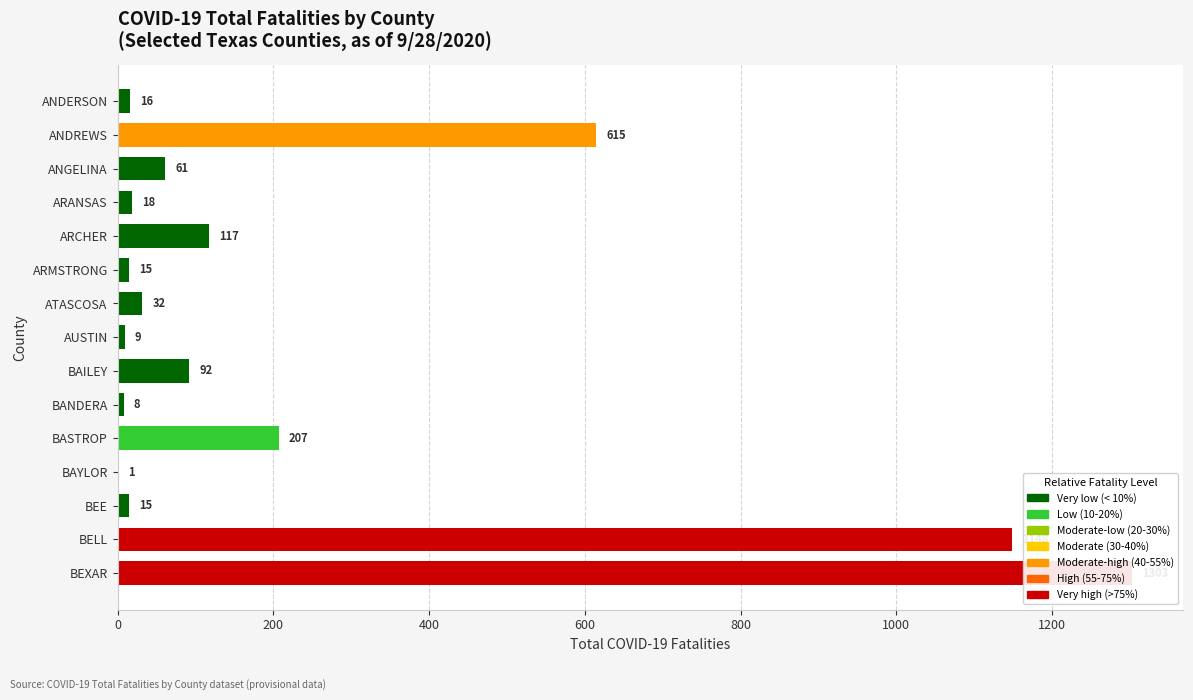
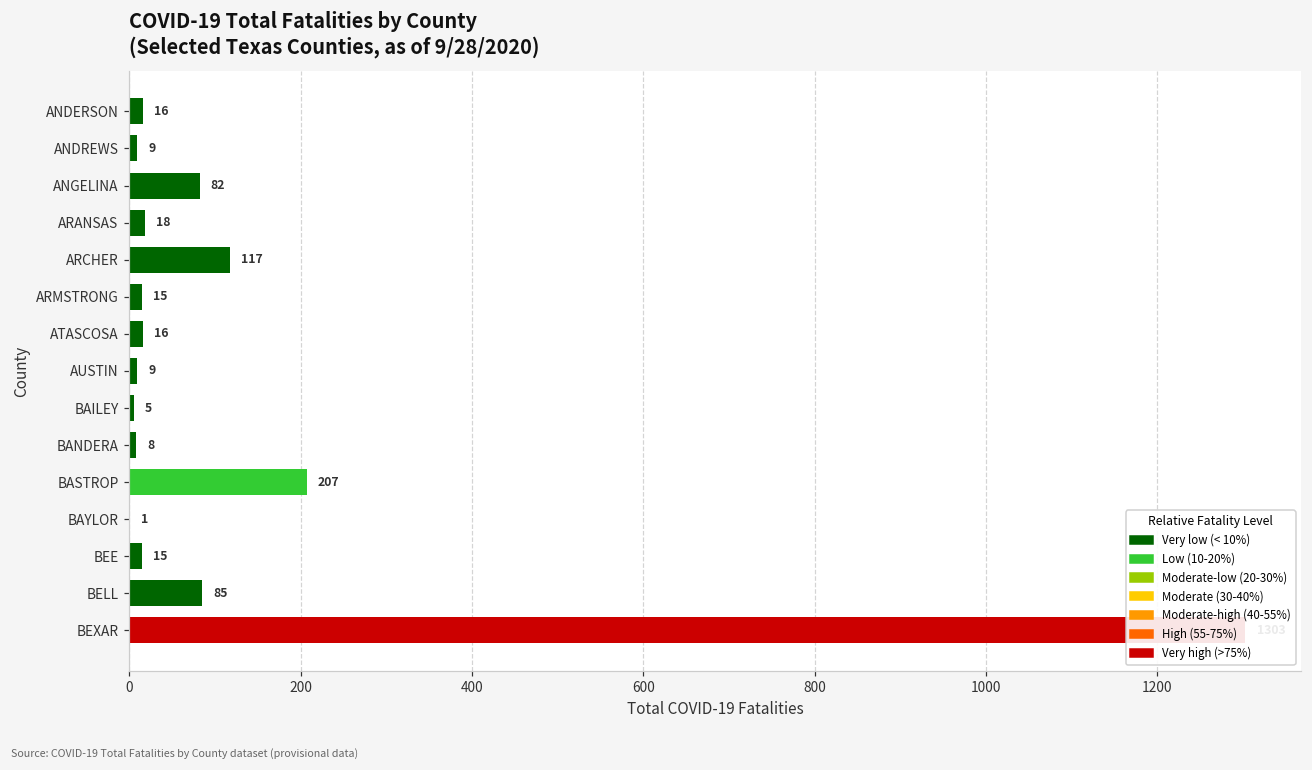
ANDREWS: 615 -> 9
ANGELINA: 61 -> 82
ATASCOSA: 32 -> 16
BAILEY: 92 -> 5
BELL: 1150 -> 90
